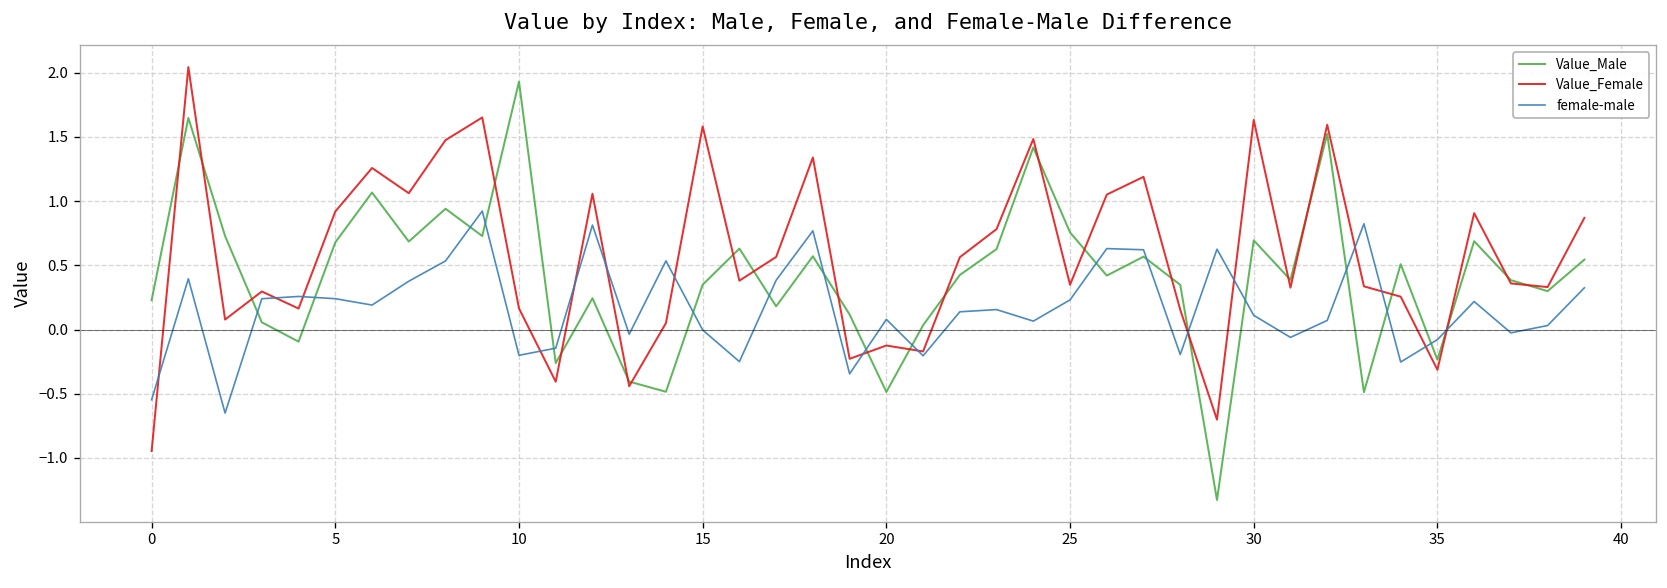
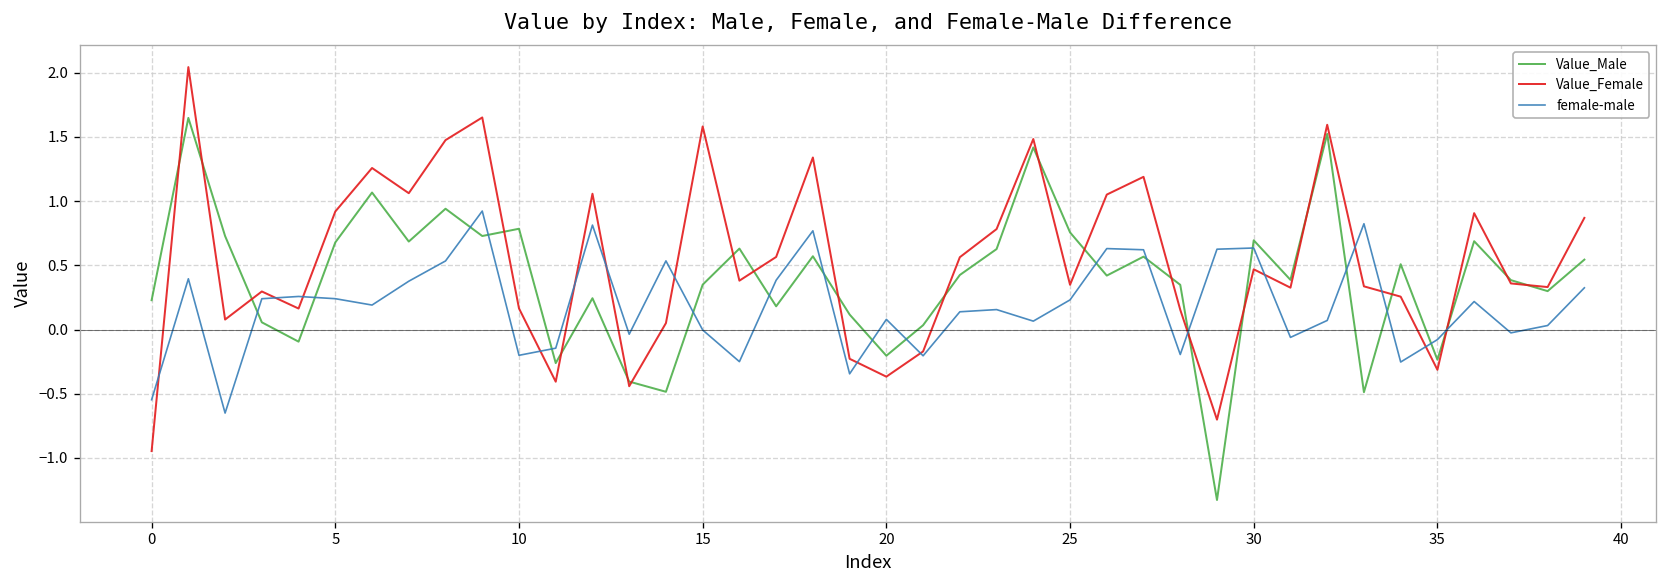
Value_Male, 10: 1.93 -> 0.79
Value_Male, 20: -0.49 -> -0.20
Value_Female, 20: -0.12 -> -0.37
Value_Female, 30: 1.63 -> 0.47
female-male, 30: 0.11 -> 0.64
